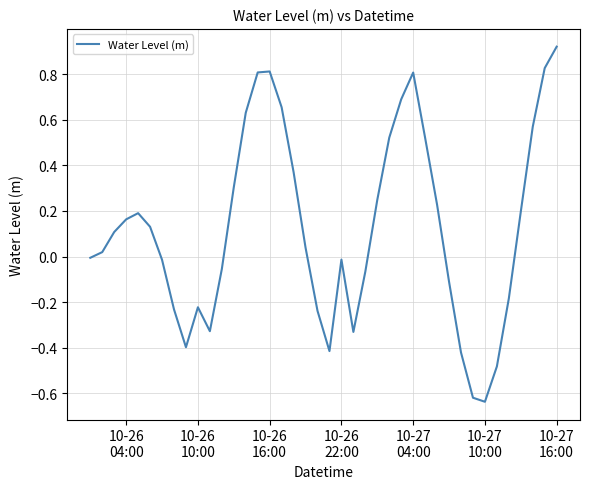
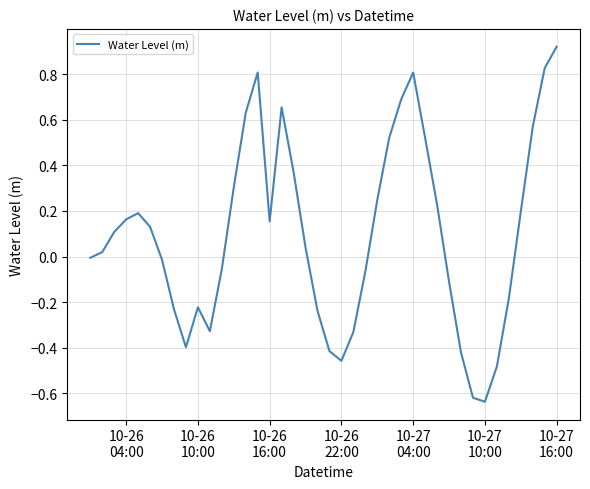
10-26 16:00: 0.81 -> 0.15
10-26 22:00: -0.01 -> -0.46
